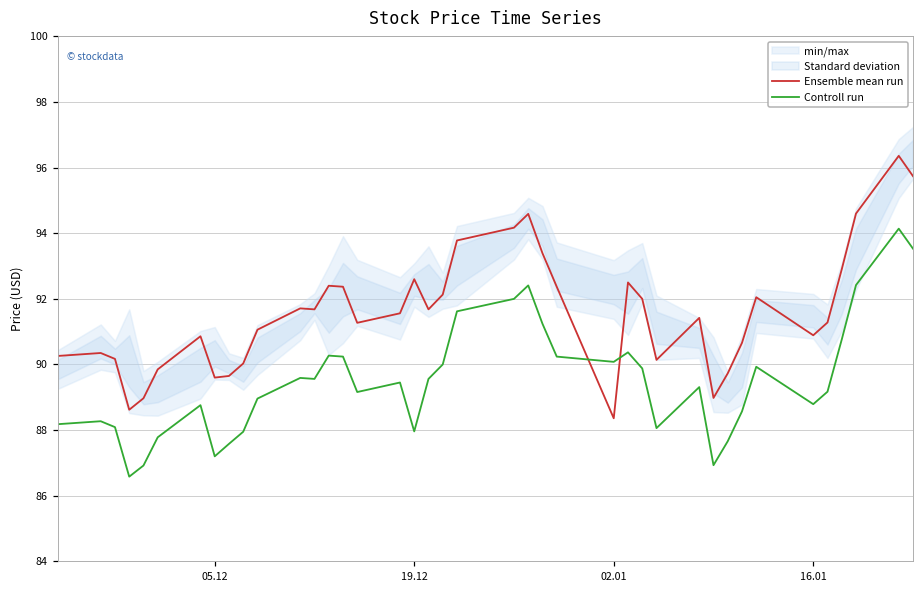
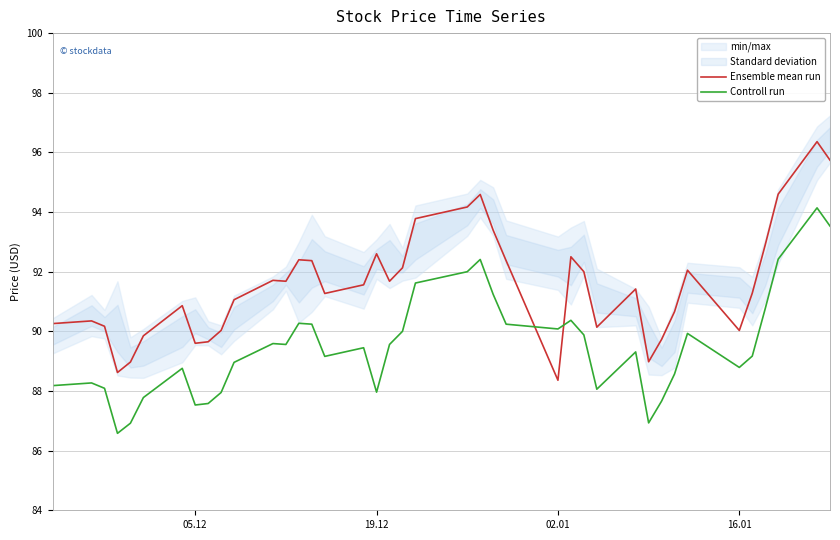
Controll run, 05.12: 87.2 -> 87.5
Ensemble mean run, 16.01: 90.9 -> 90.0
